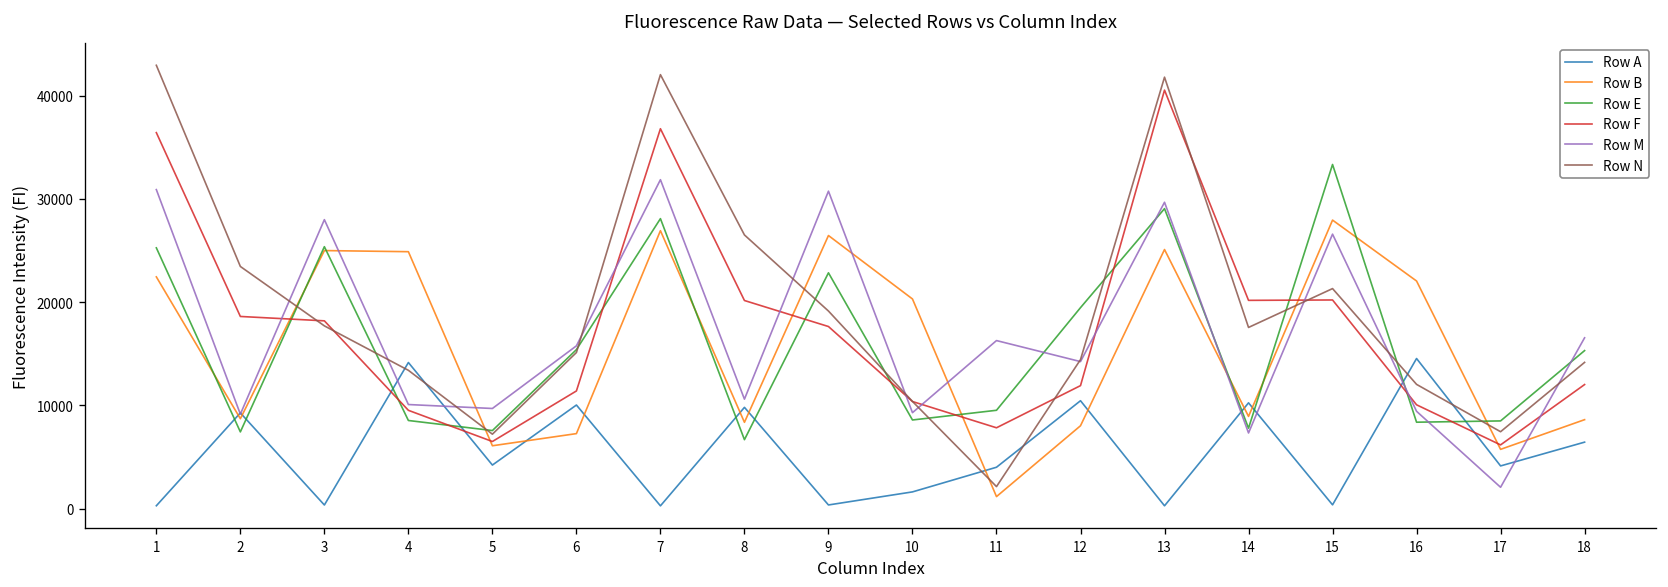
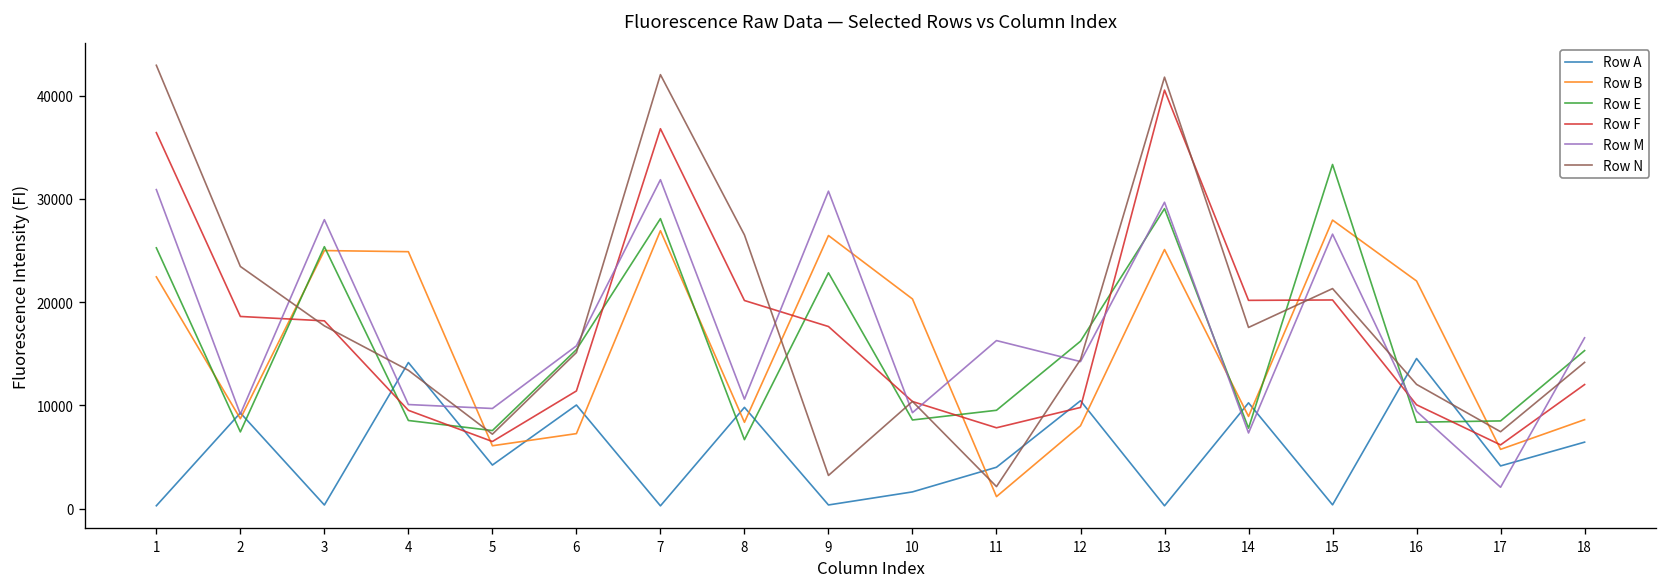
Row N, 9: 19000 -> 3000
Row E, 12: 19000 -> 16000
Row F, 12: 12000 -> 10000
